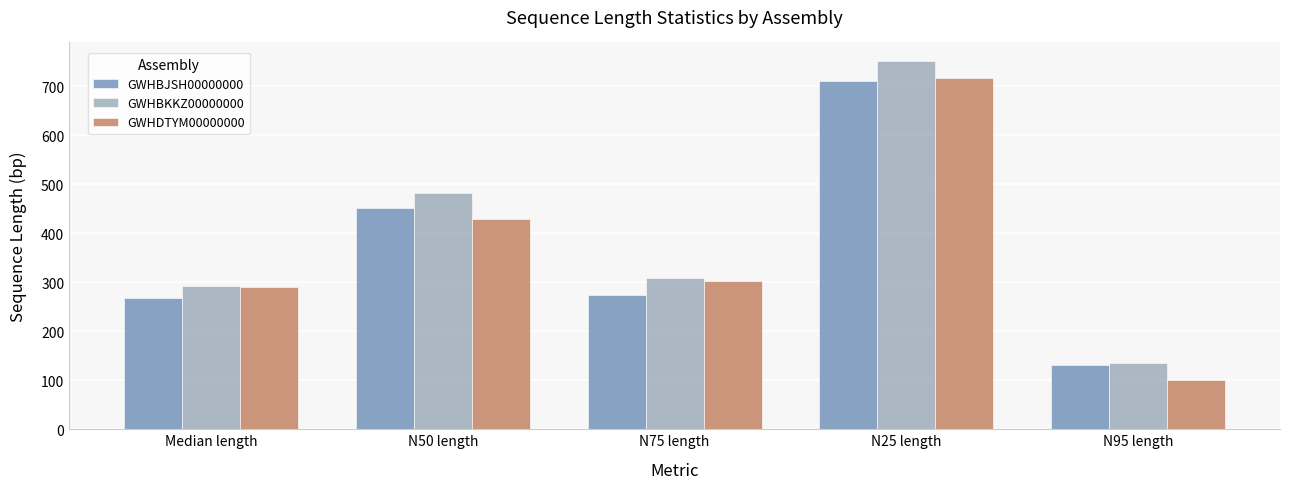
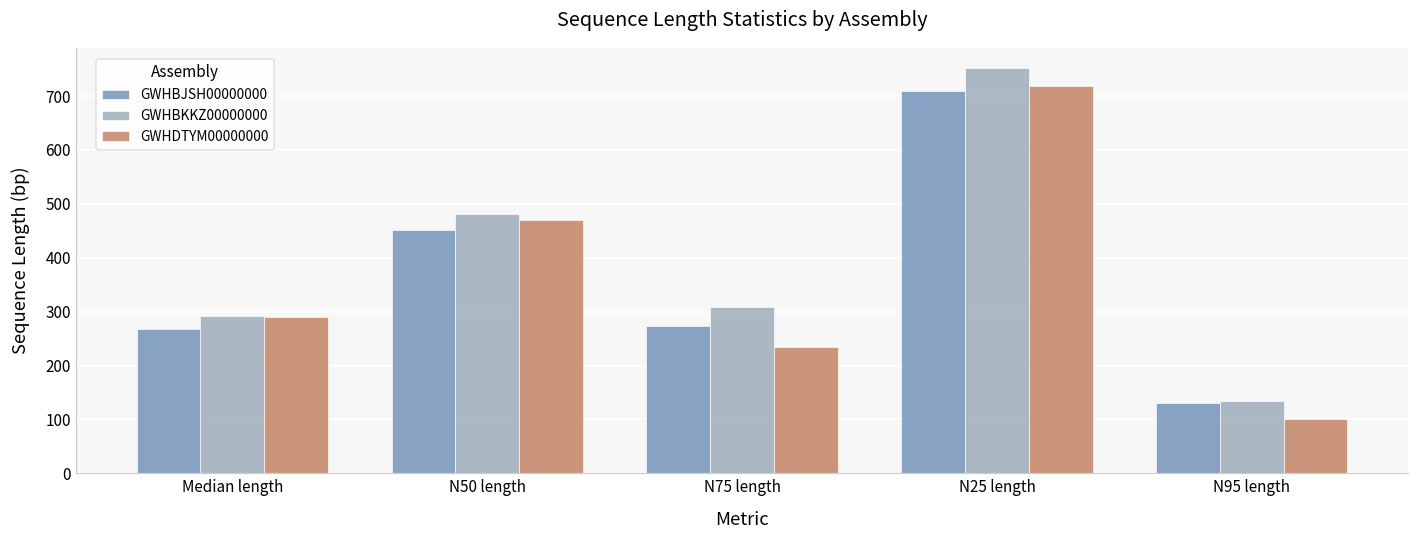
GWHDTYM00000000, N50 length: 430 -> 470
GWHDTYM00000000, N75 length: 300 -> 240
